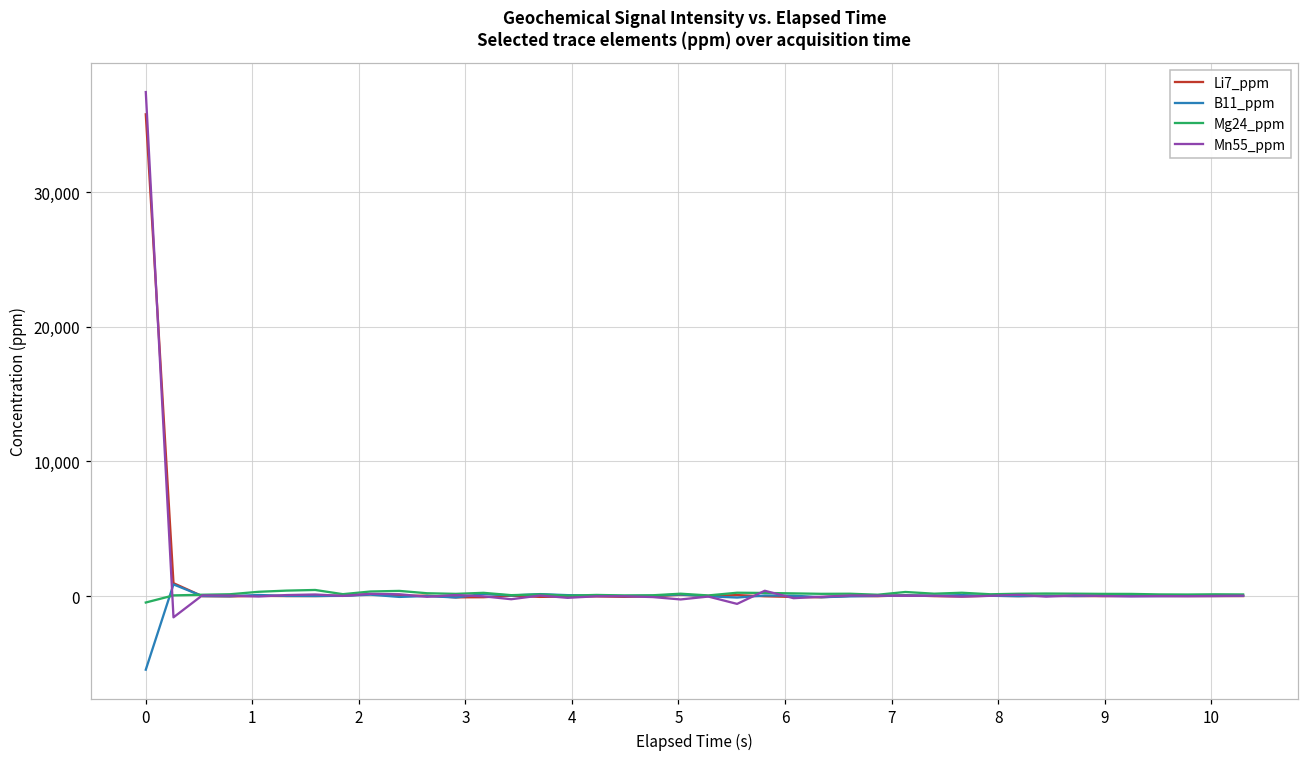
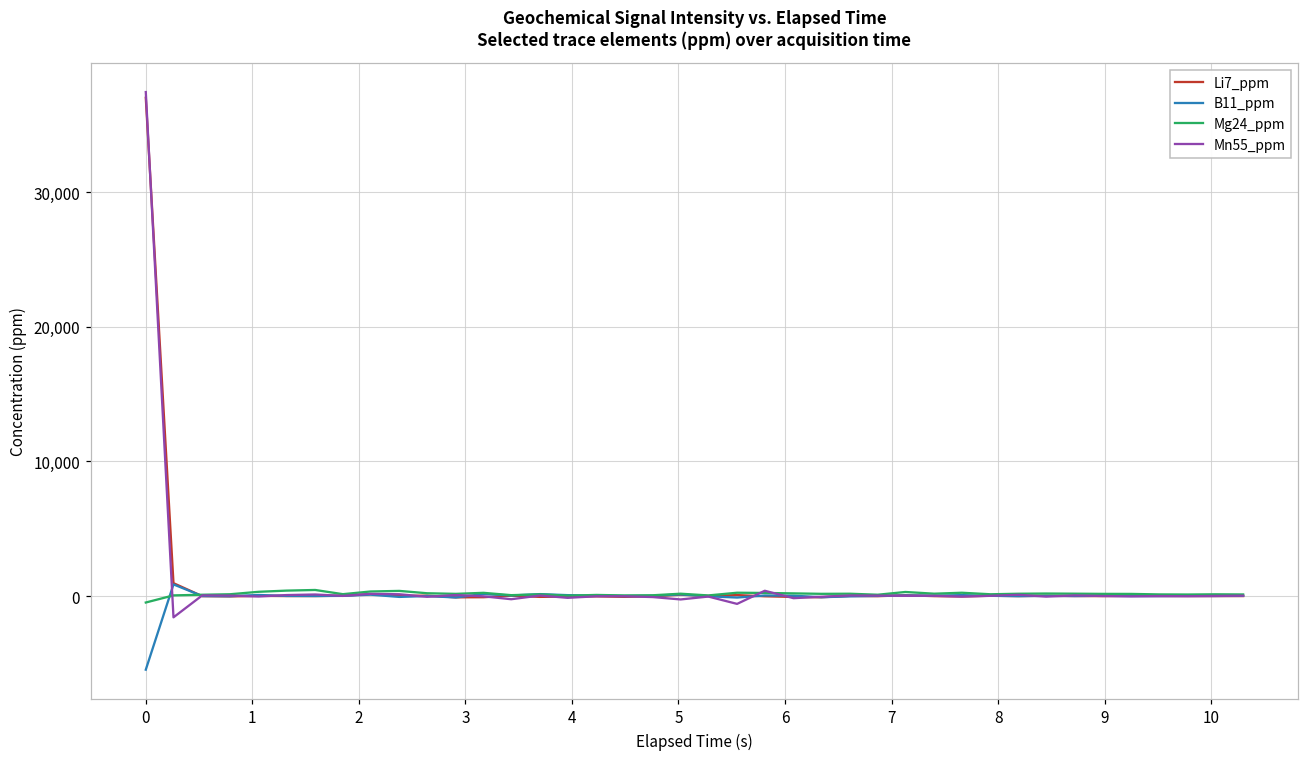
Li7_ppm, 0: 35,800 -> 37,000
